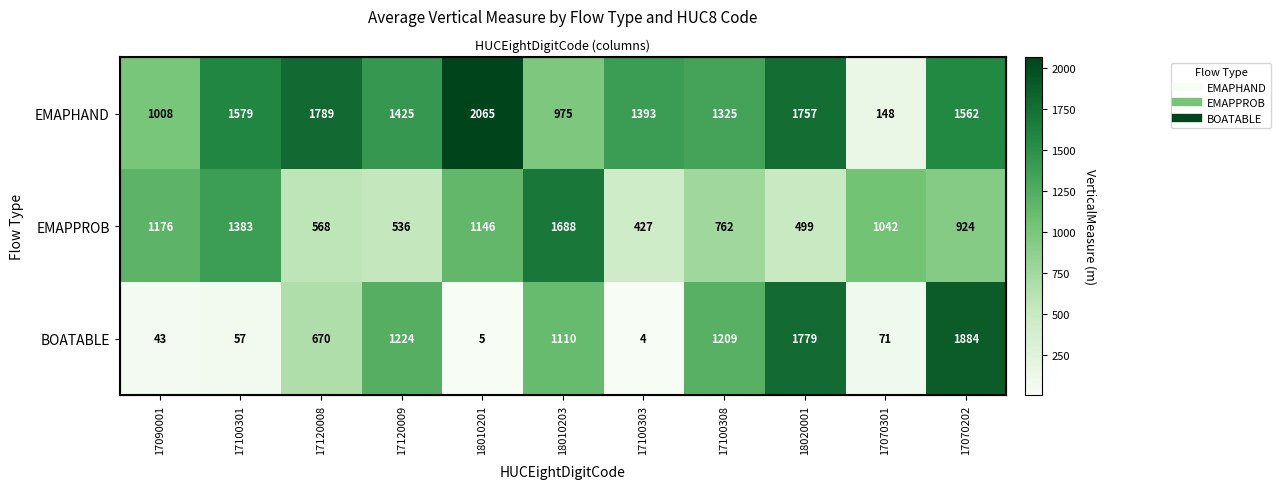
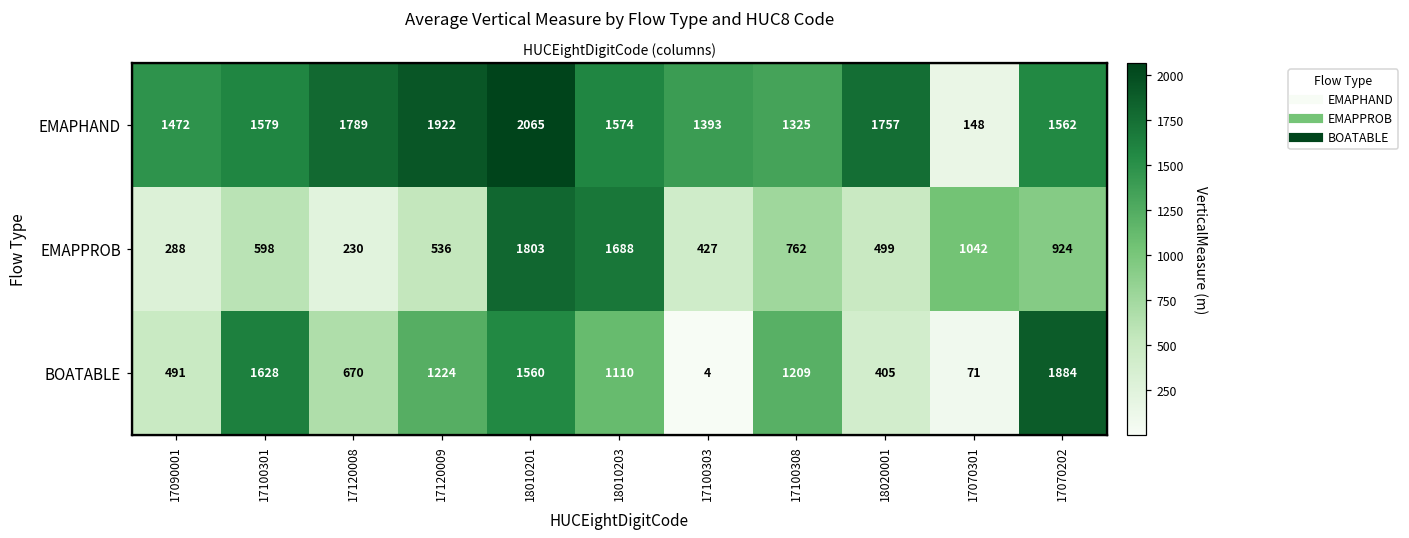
EMAPHAND, 17090001: 1008 -> 1472
EMAPHAND, 17120009: 1425 -> 1922
EMAPHAND, 18010203: 975 -> 1574
EMAPPROB, 17090001: 1176 -> 288
EMAPPROB, 17100301: 1383 -> 598
EMAPPROB, 17120008: 568 -> 230
EMAPPROB, 18010201: 1146 -> 1803
BOATABLE, 17090001: 43 -> 491
BOATABLE, 17100301: 57 -> 1628
BOATABLE, 18010201: 5 -> 1560
BOATABLE, 18020001: 1779 -> 405
